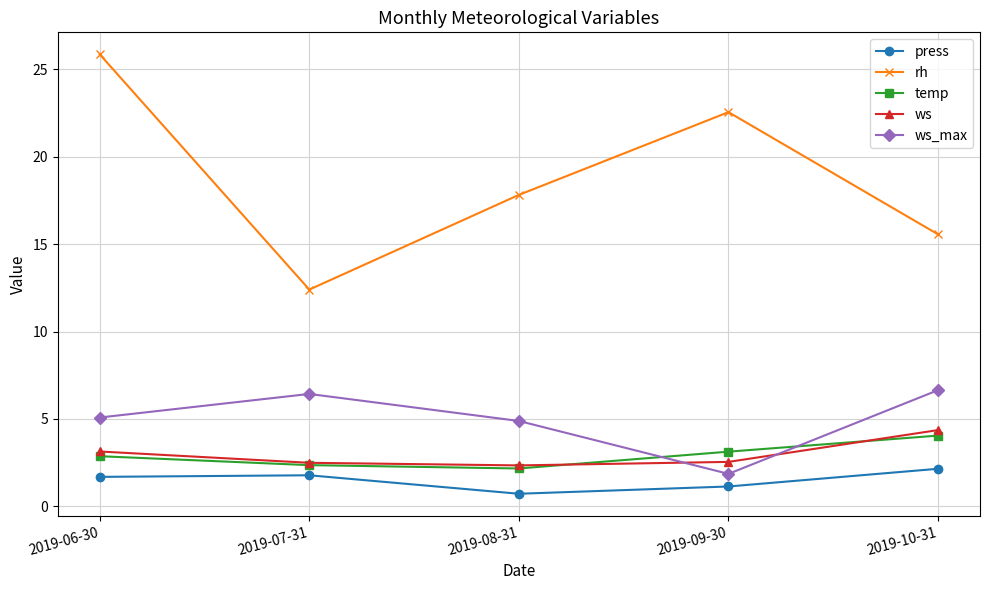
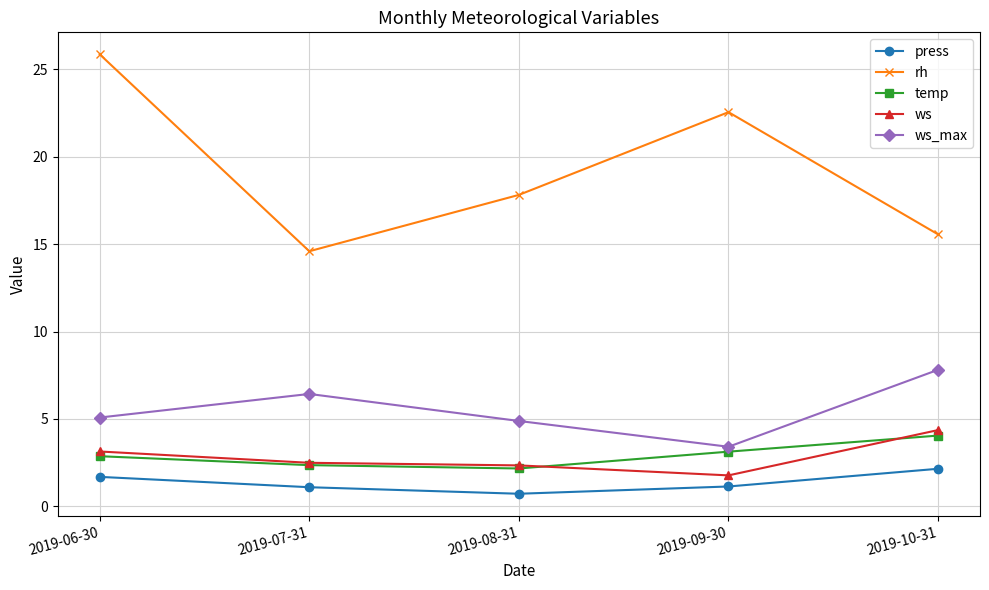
press, 2019-07-31: 1.8 -> 1.1
rh, 2019-07-31: 12.4 -> 14.6
ws, 2019-09-30: 2.5 -> 1.8
ws_max, 2019-09-30: 1.9 -> 3.4
ws_max, 2019-10-31: 6.6 -> 7.8
